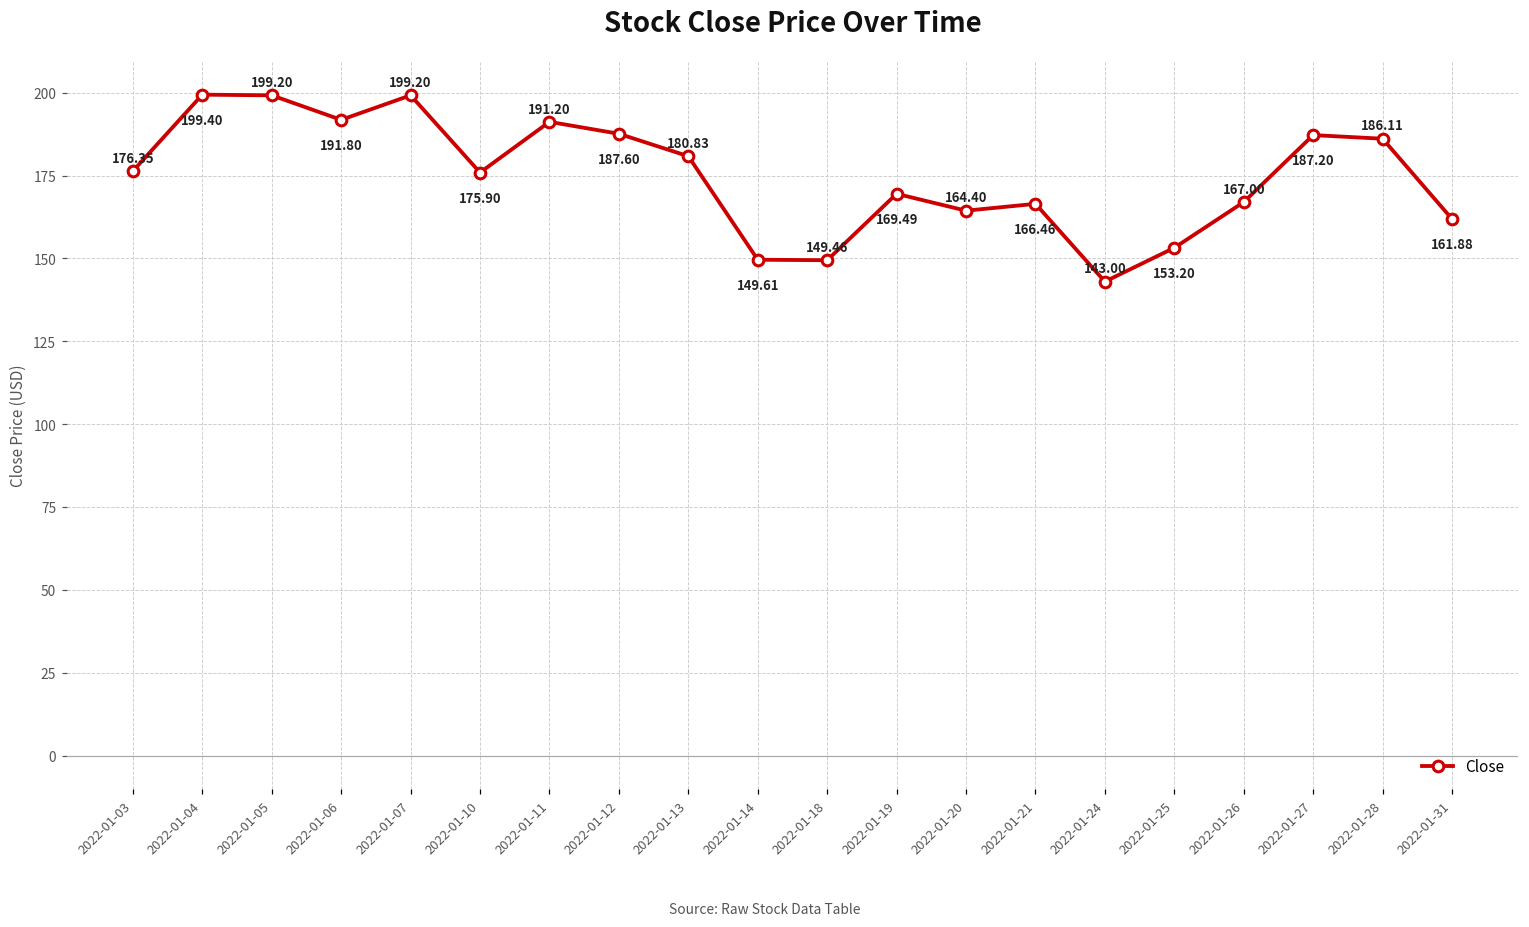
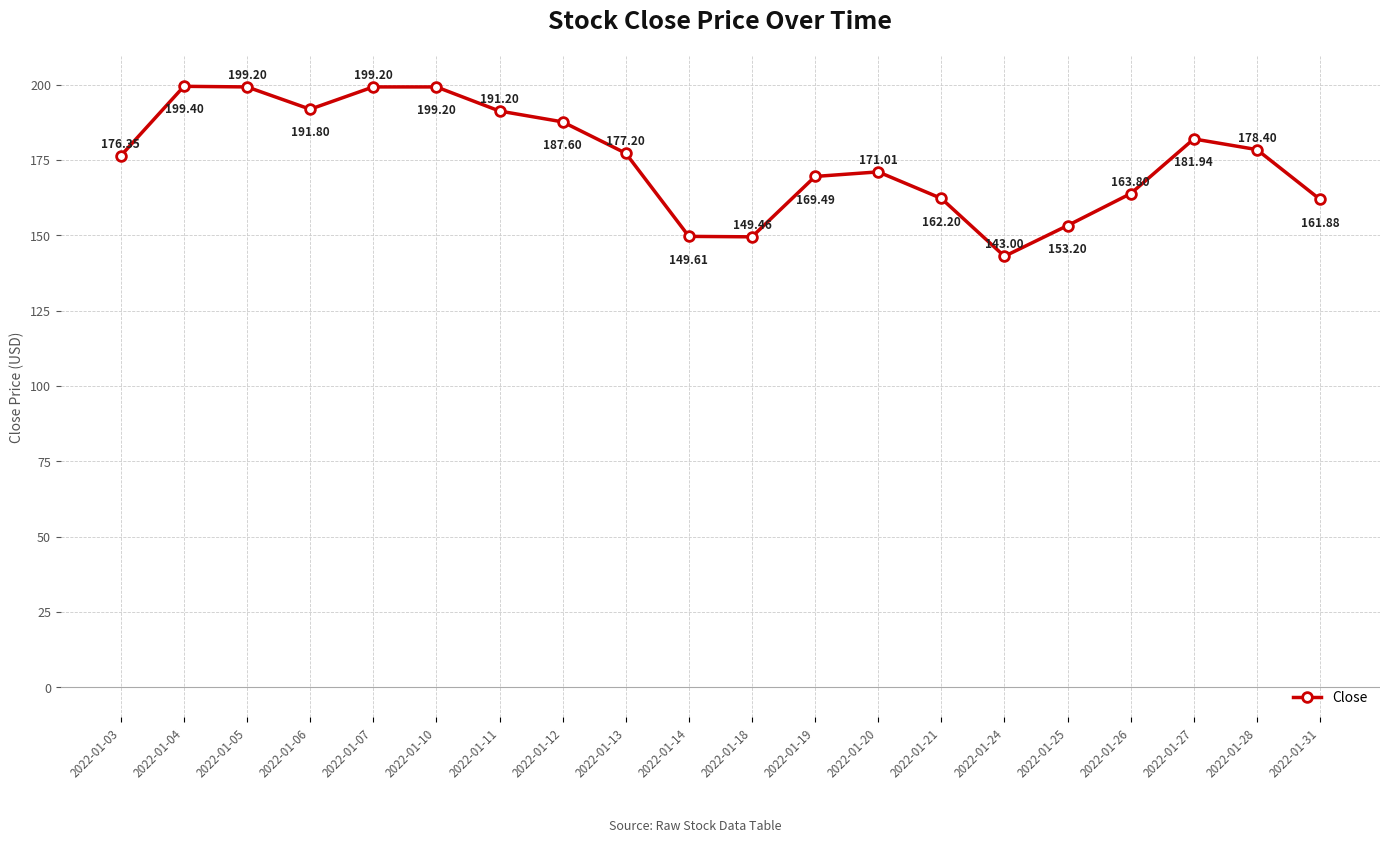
2022-01-10: 175.90 -> 199.20
2022-01-13: 180.83 -> 177.20
2022-01-20: 164.40 -> 171.01
2022-01-21: 166.46 -> 162.20
2022-01-26: 167.00 -> 163.80
2022-01-27: 187.20 -> 181.94
2022-01-28: 186.11 -> 178.40
